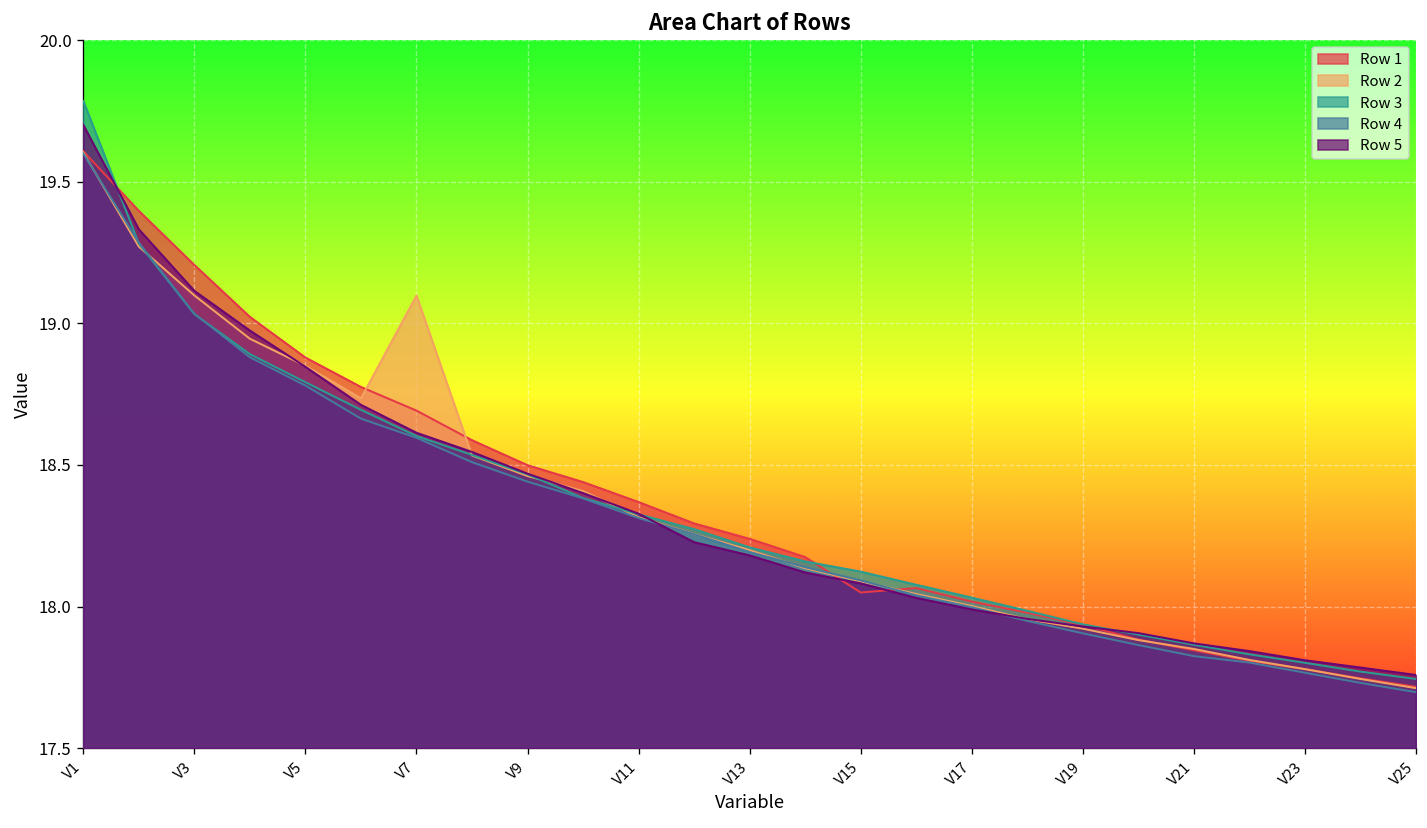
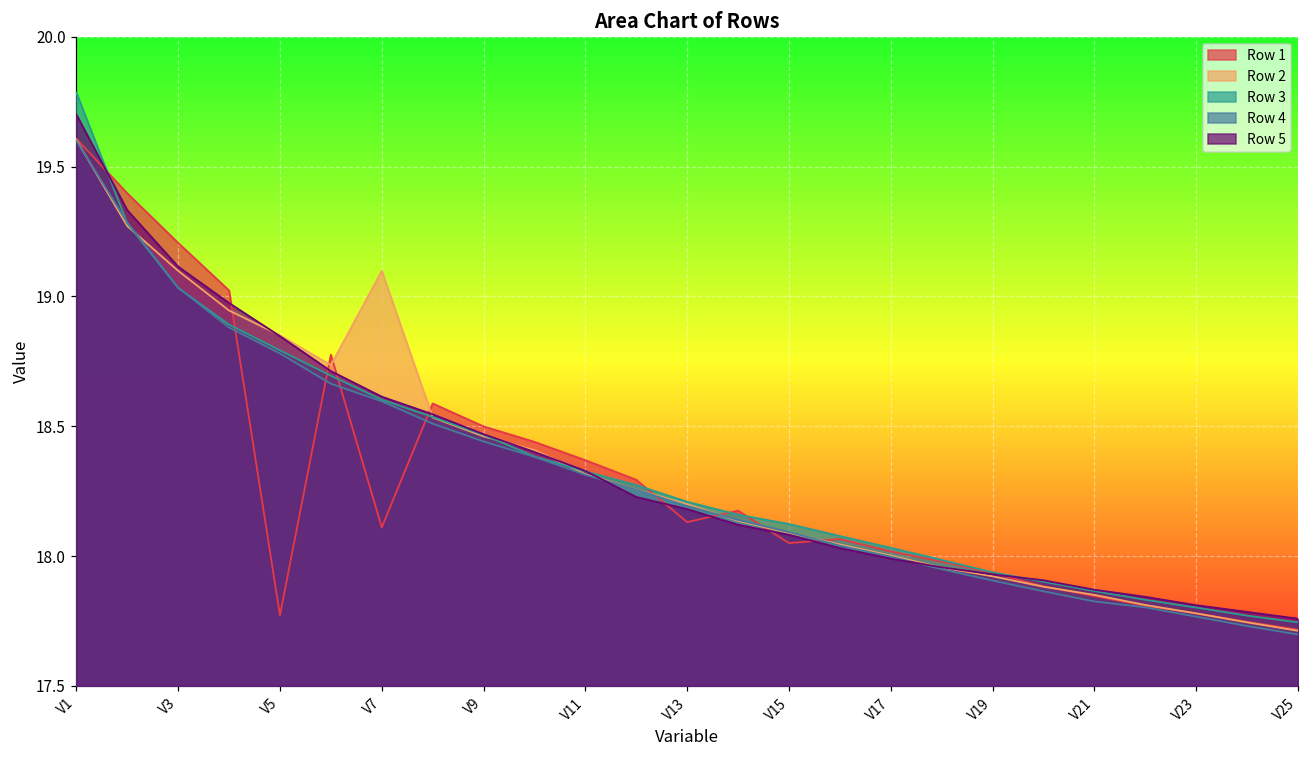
Row 1, V5: 18.88 -> 17.77
Row 1, V7: 18.69 -> 18.11
Row 1, V13: 18.24 -> 18.13
